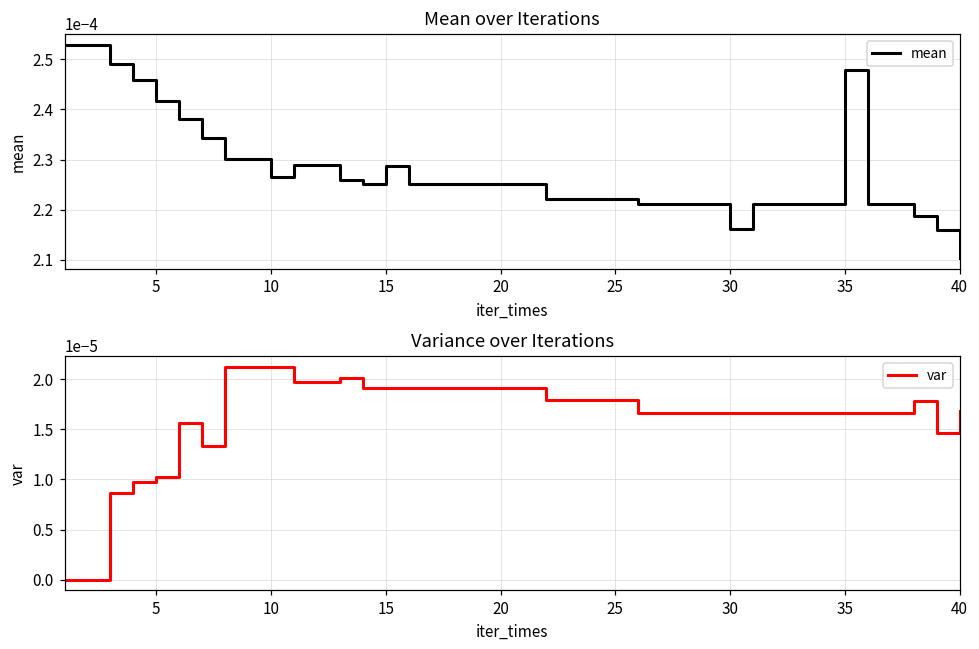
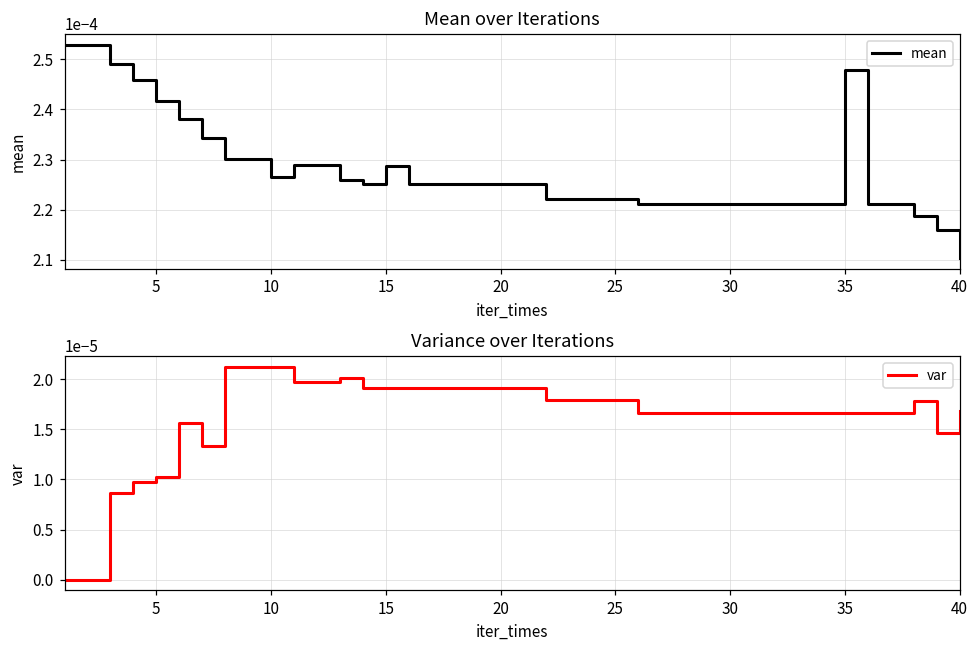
Mean over Iterations, 30: 0.000216 -> 0.000221
